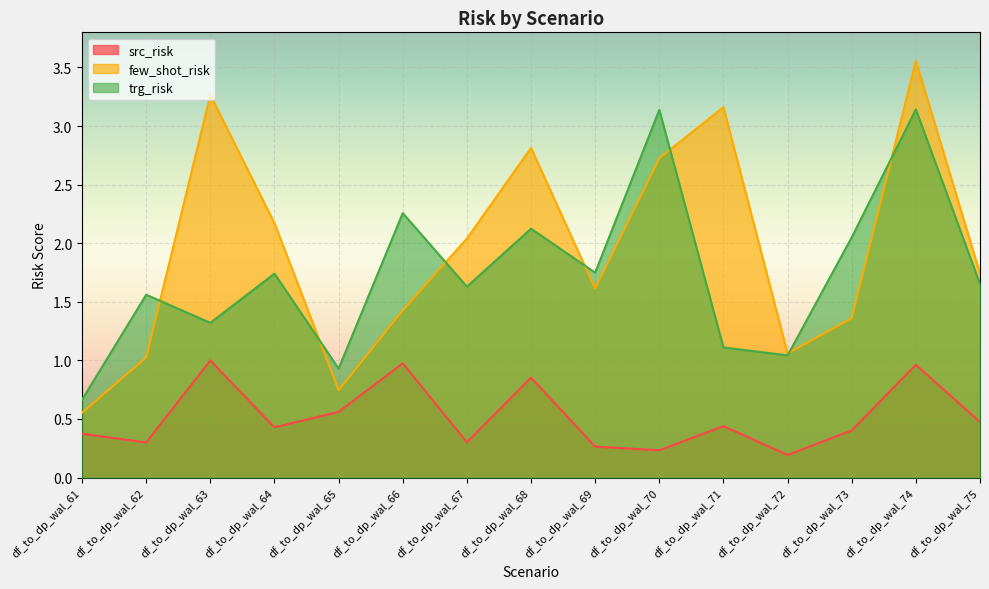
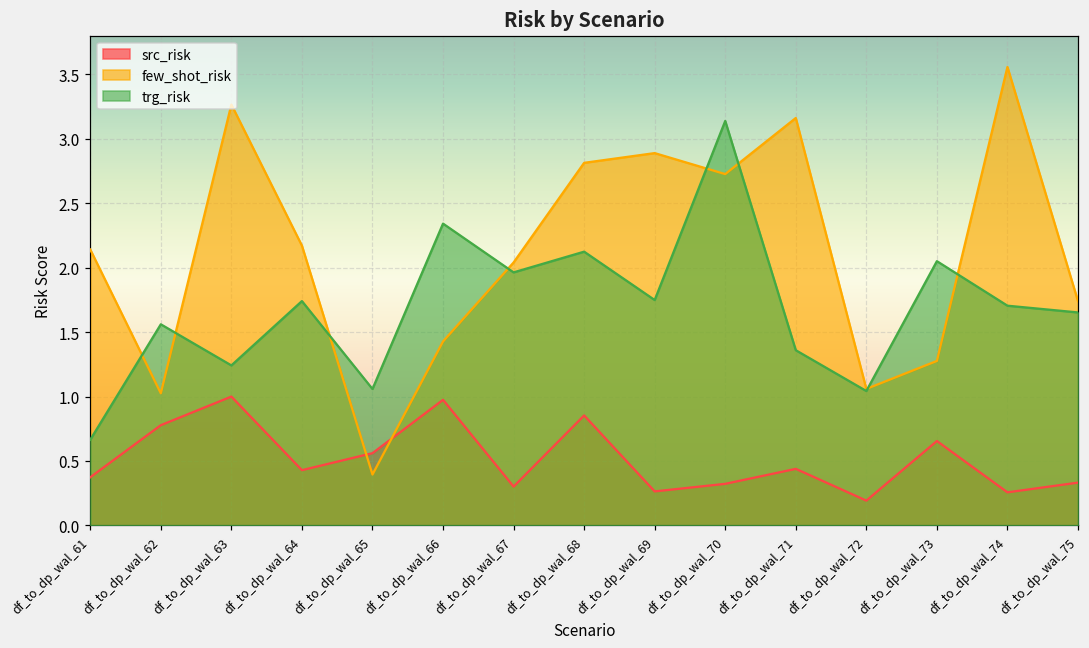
few_shot_risk, df_to_dp_wal_61: 0.55 -> 2.14
src_risk, df_to_dp_wal_62: 0.30 -> 0.78
trg_risk, df_to_dp_wal_63: 1.32 -> 1.24
few_shot_risk, df_to_dp_wal_65: 0.75 -> 0.40
trg_risk, df_to_dp_wal_65: 0.93 -> 1.06
trg_risk, df_to_dp_wal_66: 2.26 -> 2.34
trg_risk, df_to_dp_wal_67: 1.63 -> 1.96
few_shot_risk, df_to_dp_wal_69: 1.61 -> 2.89
src_risk, df_to_dp_wal_70: 0.23 -> 0.32
trg_risk, df_to_dp_wal_71: 1.11 -> 1.36
src_risk, df_to_dp_wal_73: 0.40 -> 0.65
few_shot_risk, df_to_dp_wal_73: 1.36 -> 1.28
src_risk, df_to_dp_wal_74: 0.96 -> 0.26
trg_risk, df_to_dp_wal_74: 3.14 -> 1.70
src_risk, df_to_dp_wal_75: 0.47 -> 0.33
